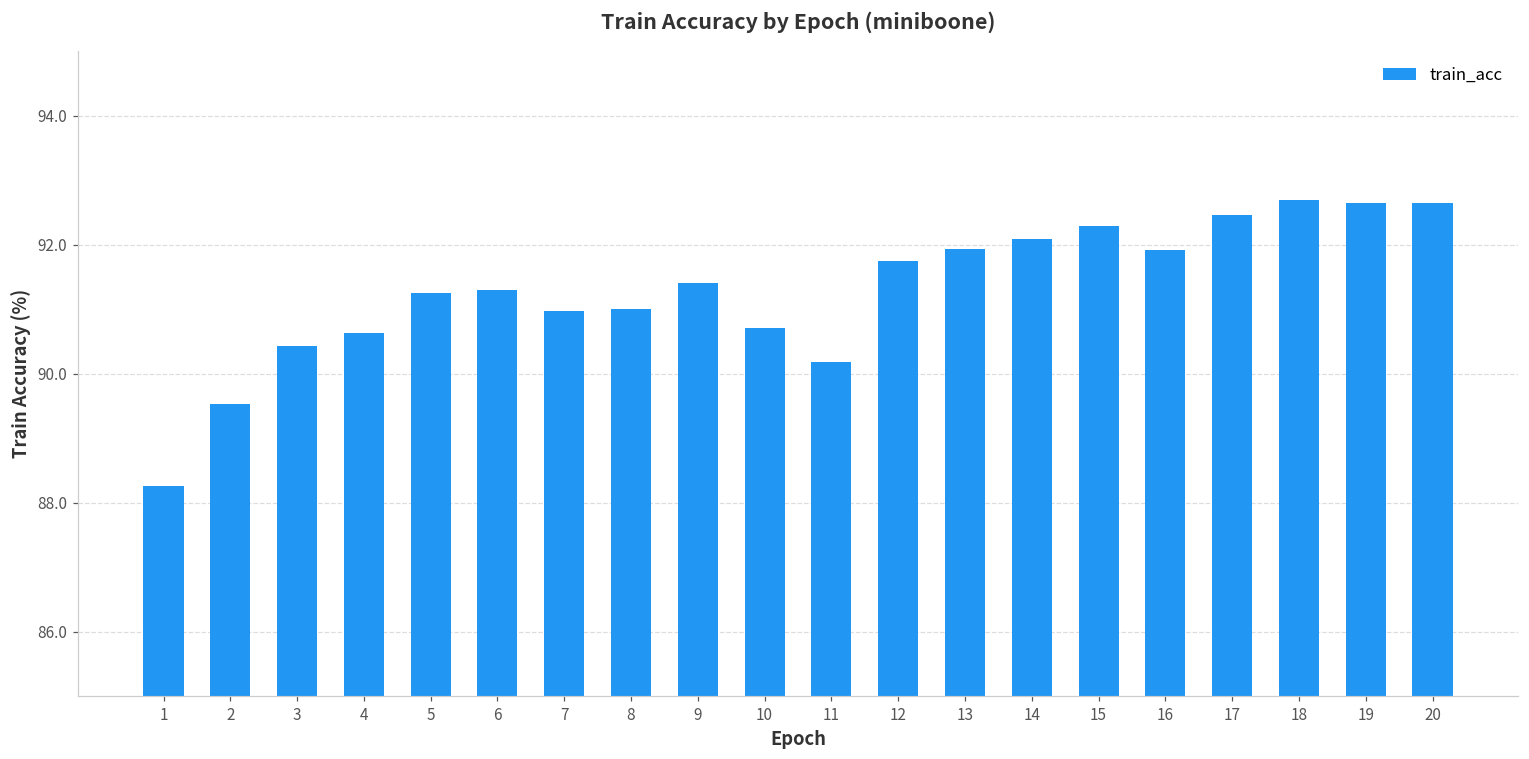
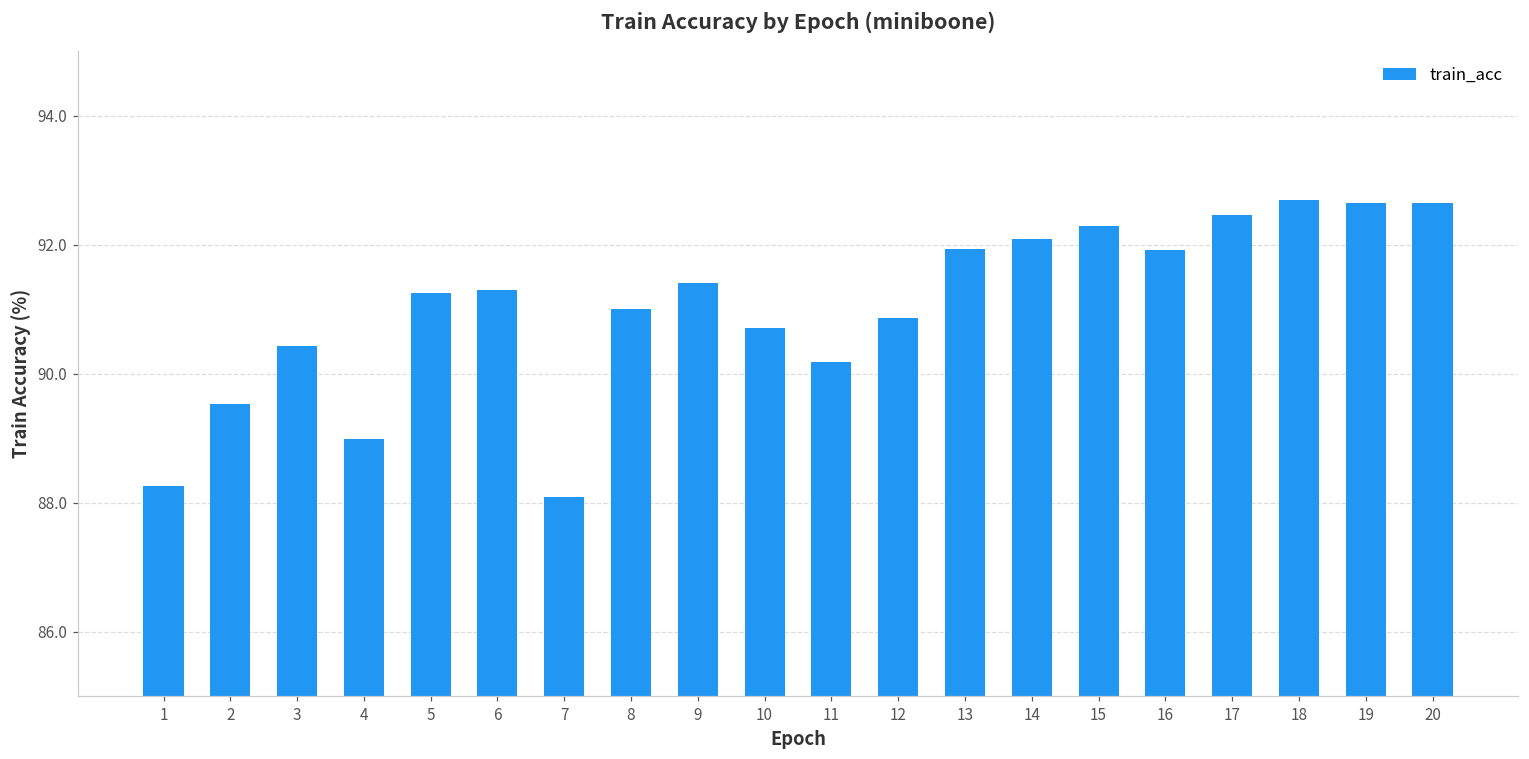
4: 90.6 -> 89.0
7: 91.0 -> 88.1
12: 91.8 -> 90.9
